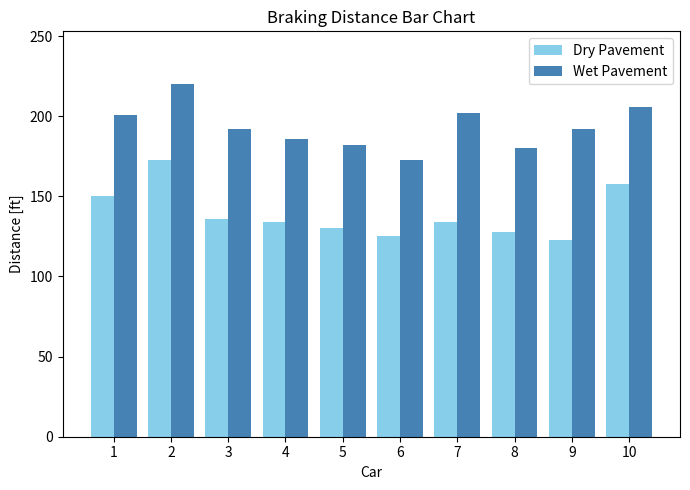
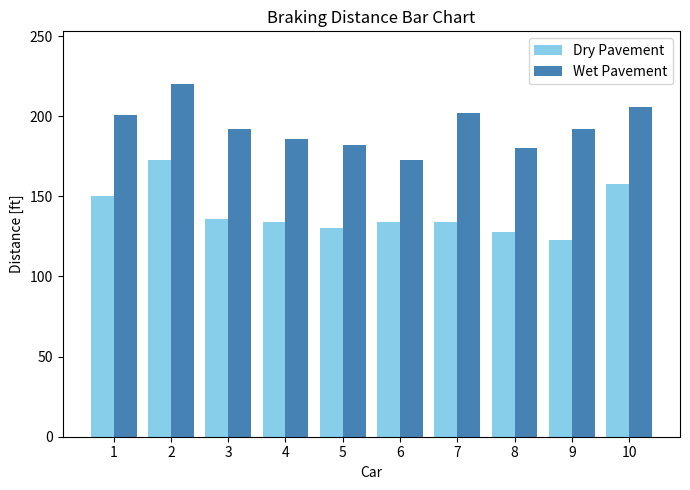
Dry Pavement, 6: 125 -> 134
